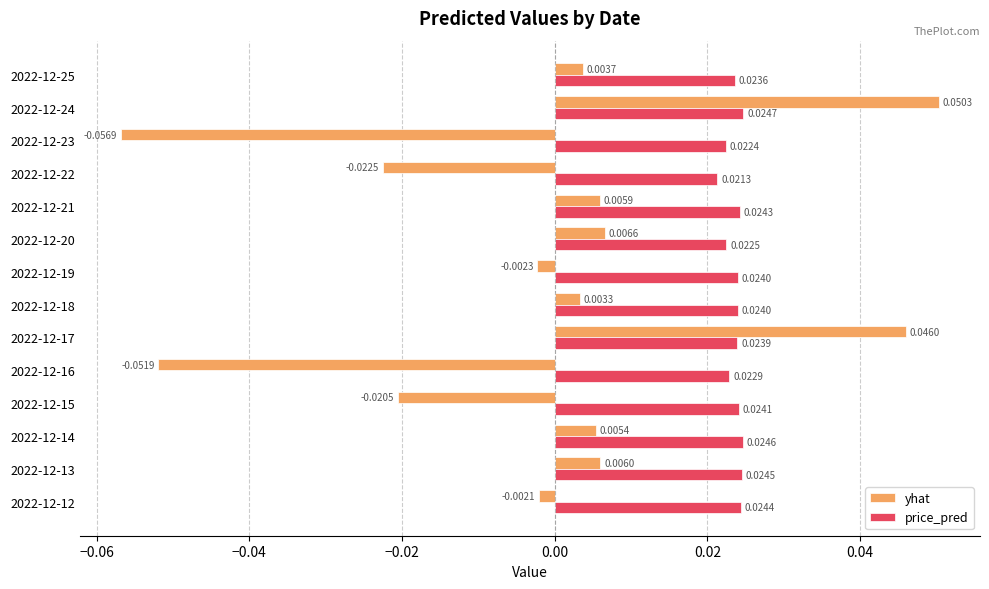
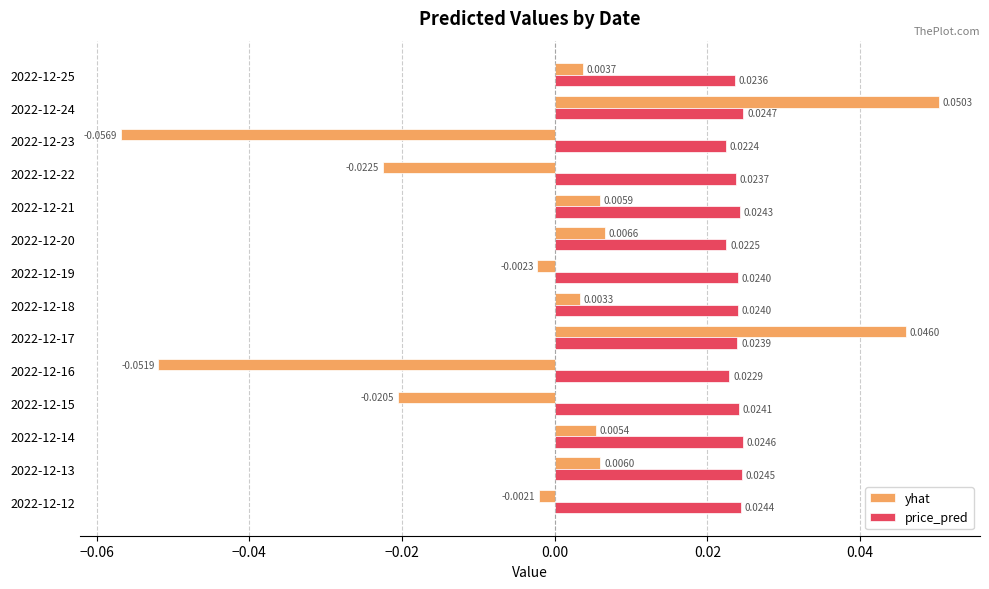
price_pred, 2022-12-22: 0.0213 -> 0.0237
